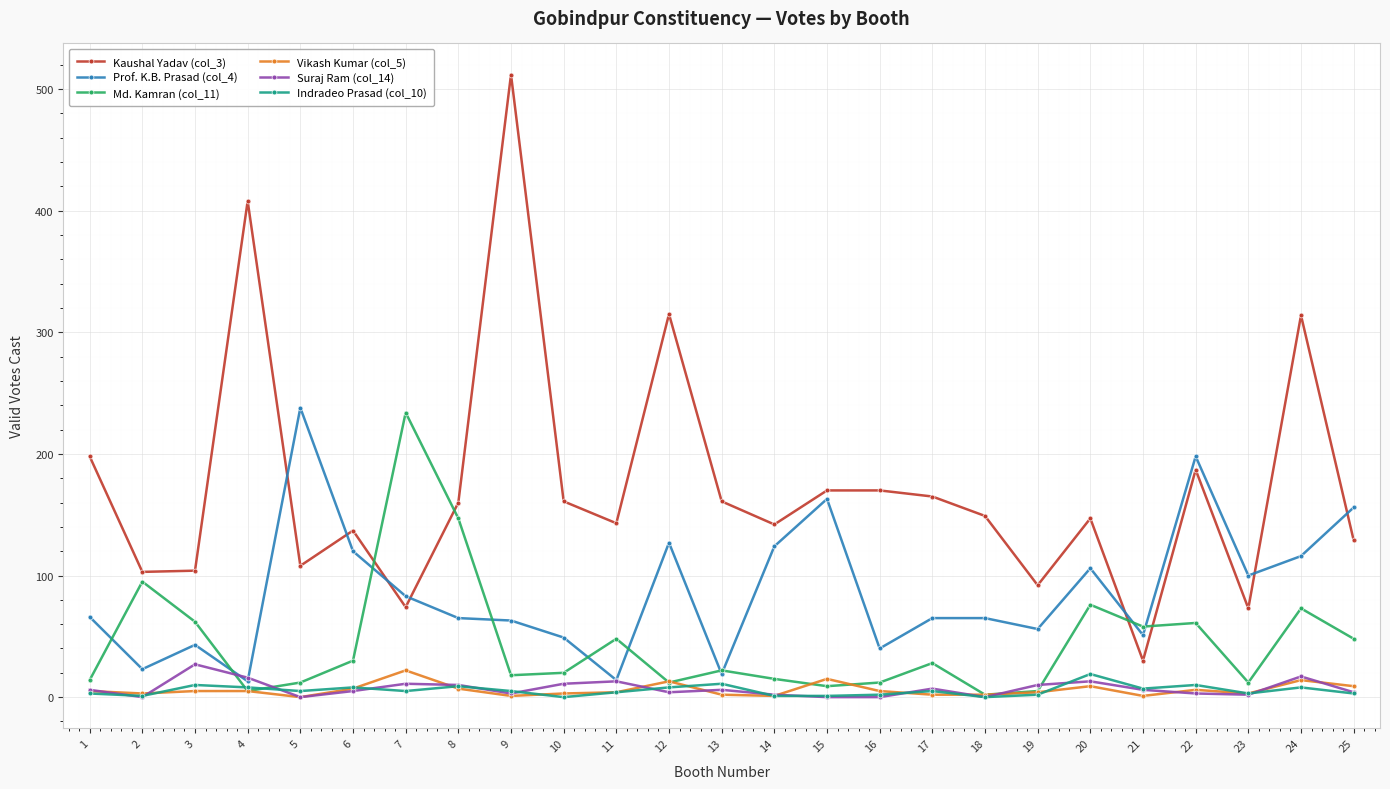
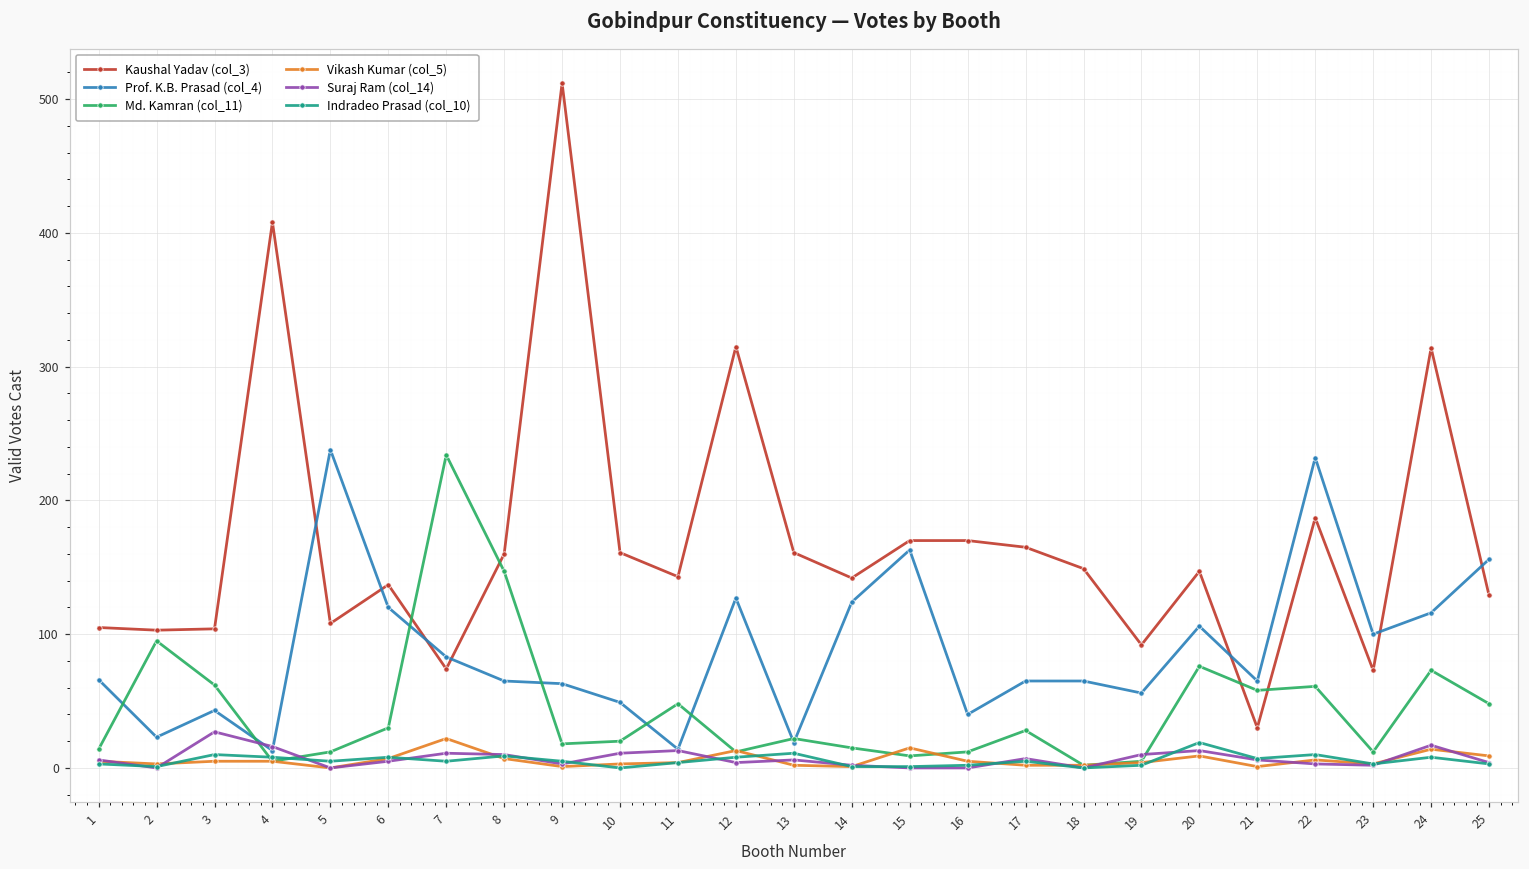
Kaushal Yadav (col_3), 1: 198 -> 105
Prof. K.B. Prasad (col_4), 21: 51 -> 65
Prof. K.B. Prasad (col_4), 22: 198 -> 232
